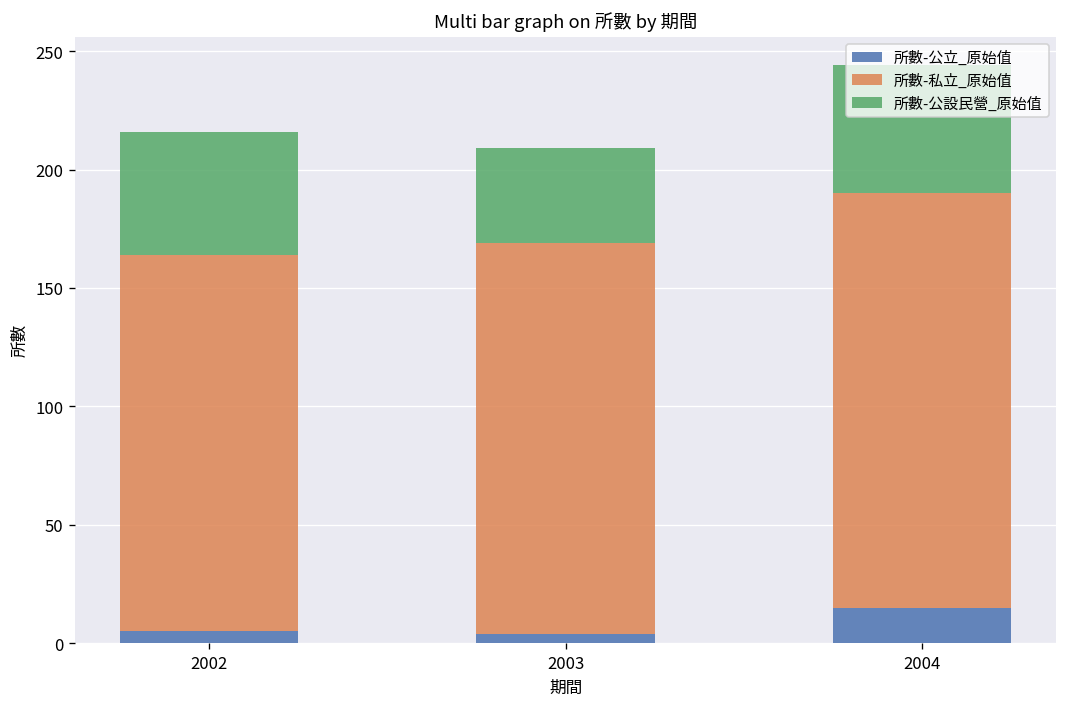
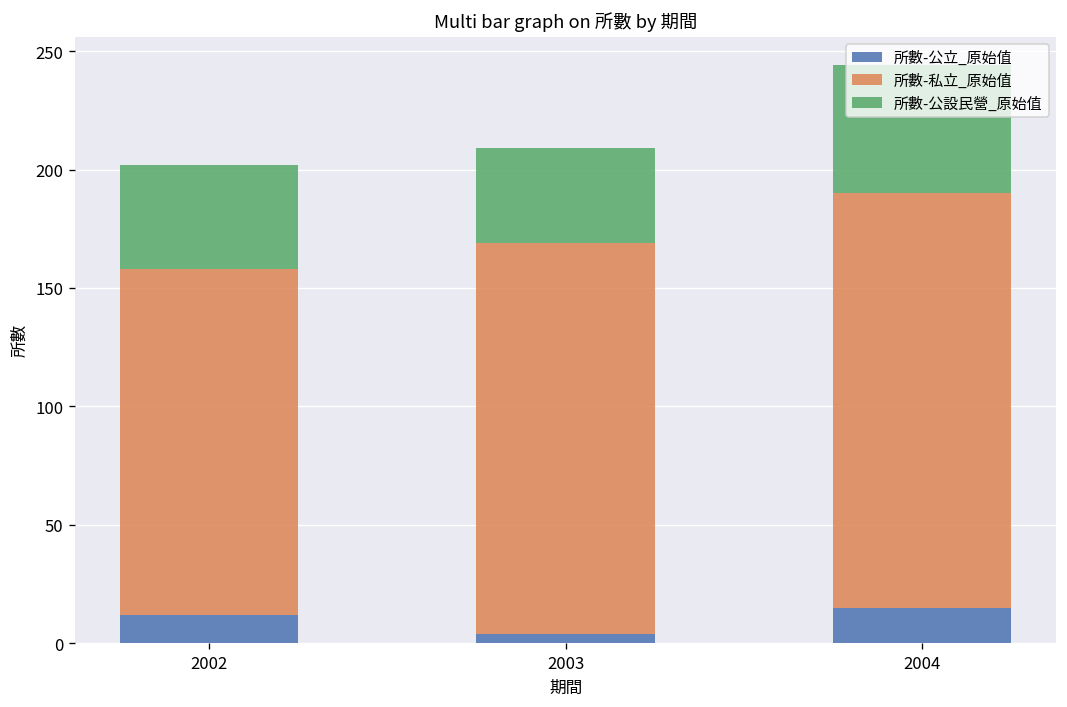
所數-公立_原始值, 2002: 5 -> 12
所數-私立_原始值, 2002: 159 -> 146
所數-公設民營_原始值, 2002: 52 -> 44
